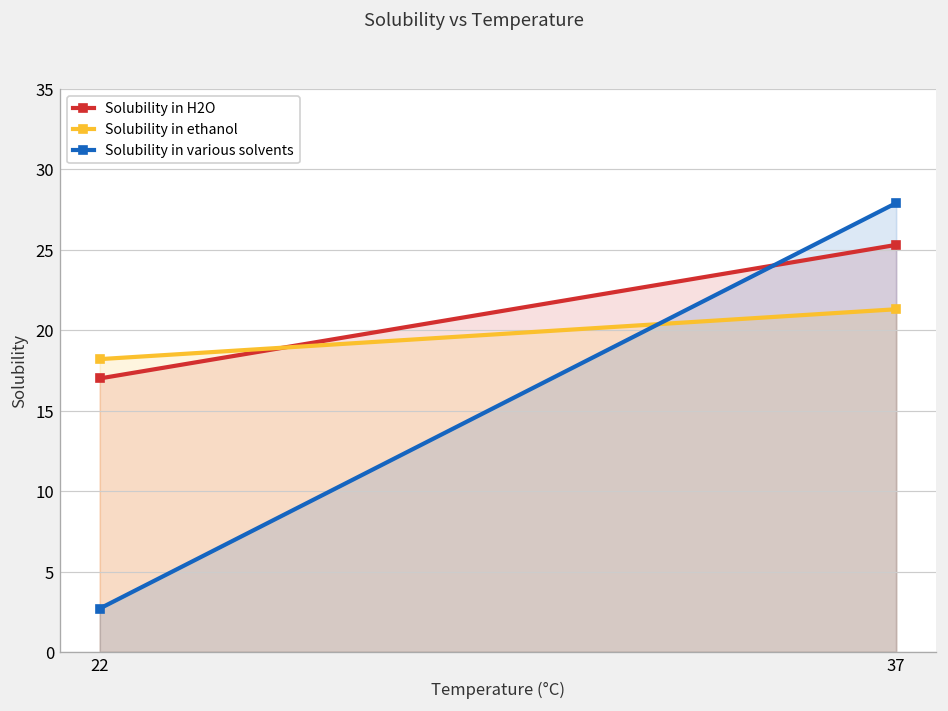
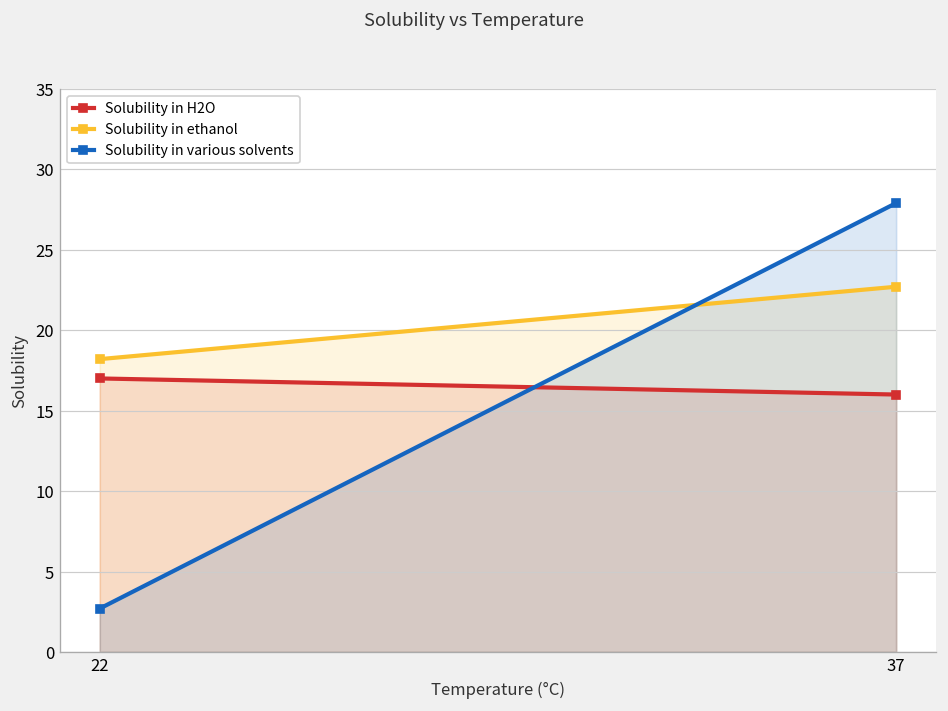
Solubility in H2O, 37: 25.3 -> 16.0
Solubility in ethanol, 37: 21.3 -> 22.7
